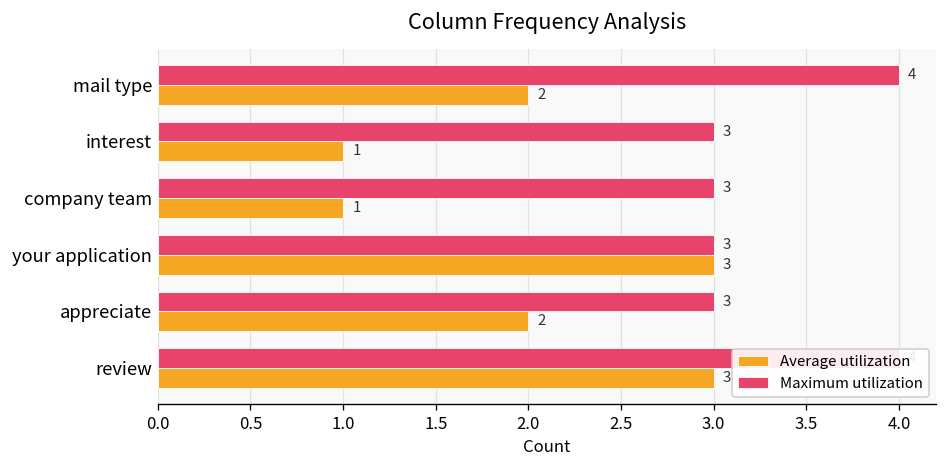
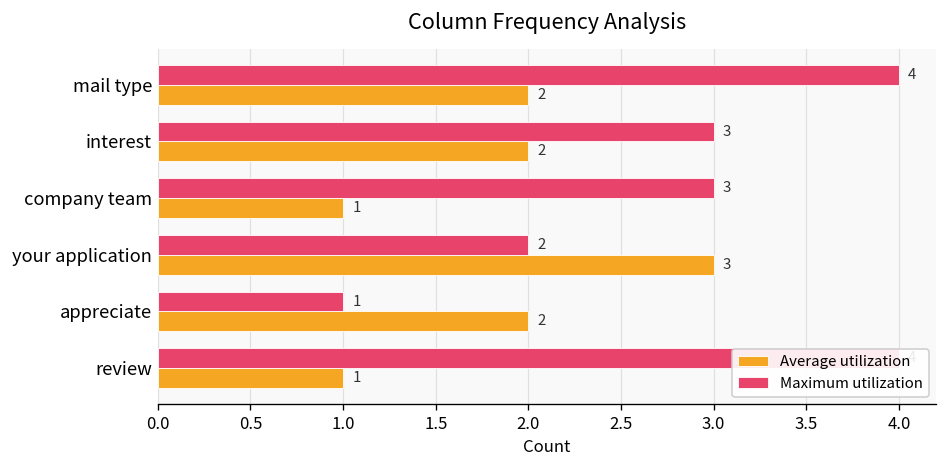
Average utilization, interest: 1 -> 2
Maximum utilization, your application: 3 -> 2
Maximum utilization, appreciate: 3 -> 1
Average utilization, review: 3 -> 1
